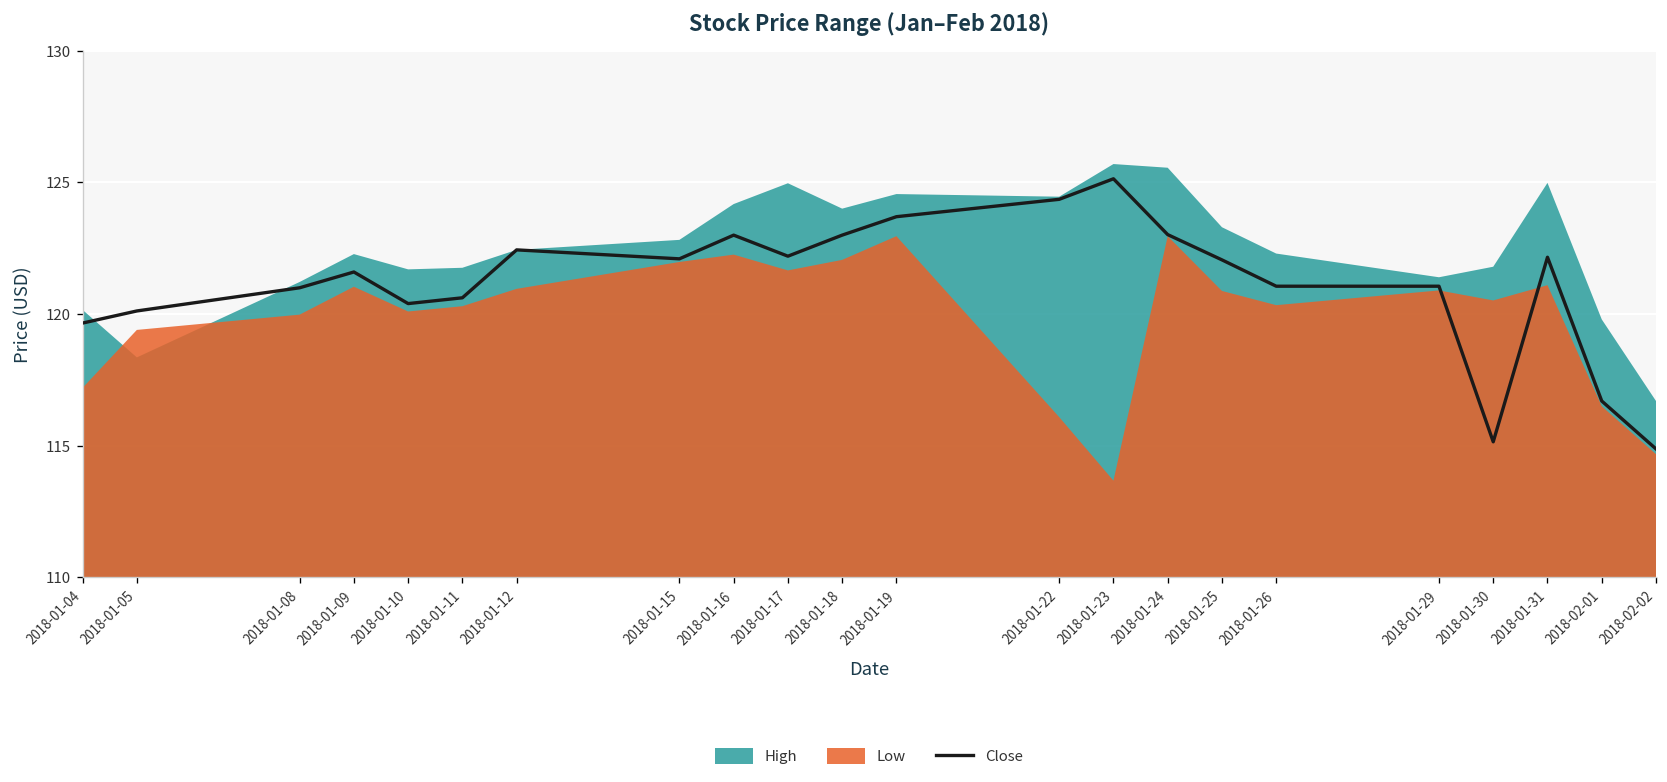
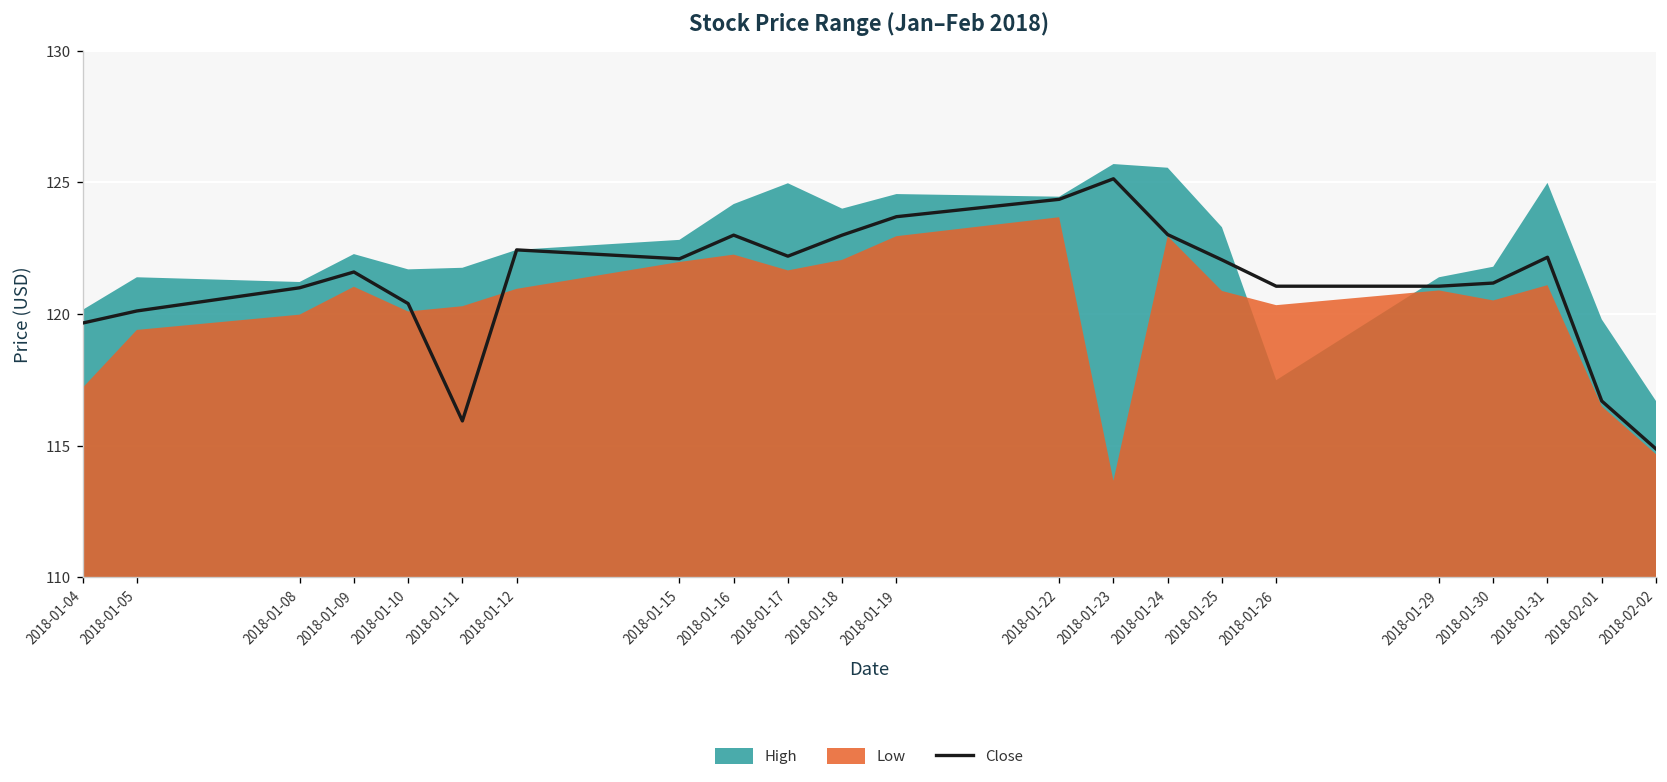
High, 2018-01-05: 118.4 -> 121.4
Close, 2018-01-11: 120.6 -> 115.9
Low, 2018-01-22: 116.1 -> 123.7
High, 2018-01-26: 122.3 -> 117.5
Close, 2018-01-30: 115.2 -> 121.2
